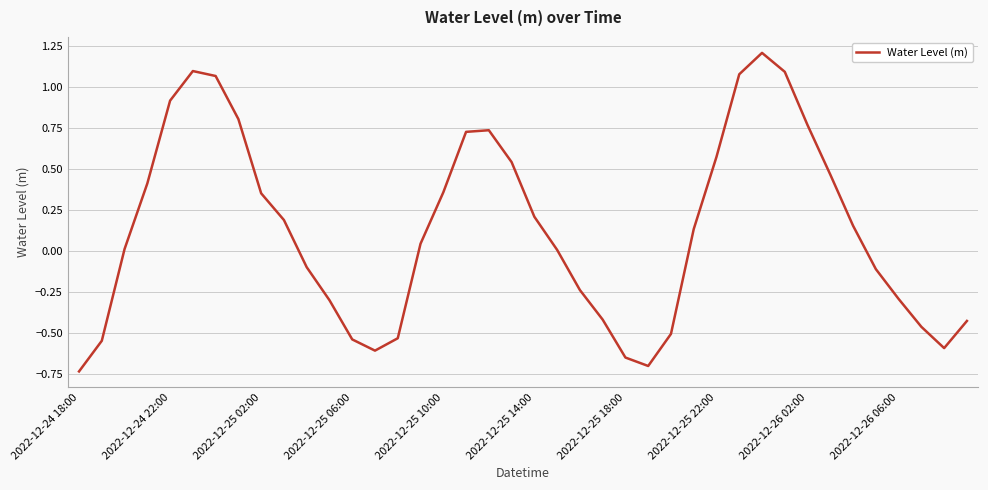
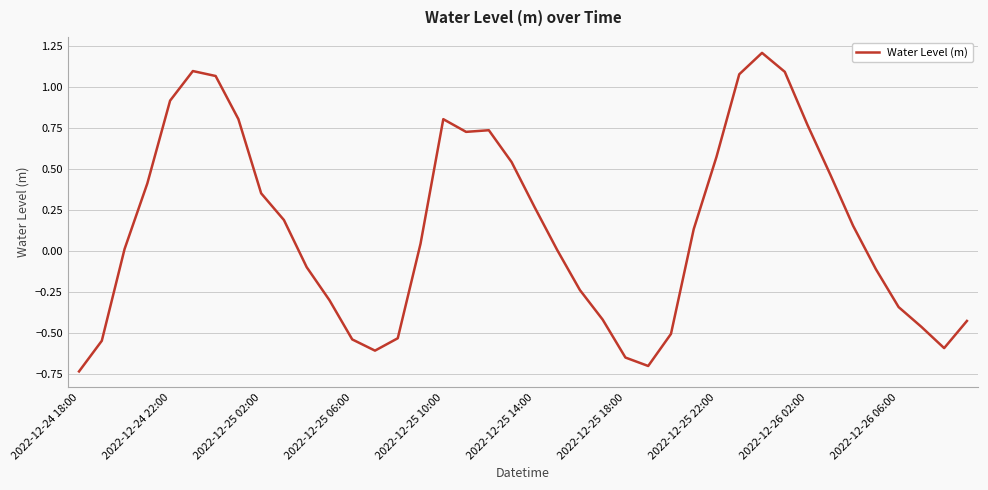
2022-12-25 10:00: 0.36 -> 0.80
2022-12-25 14:00: 0.21 -> 0.27
2022-12-26 06:00: -0.29 -> -0.34
